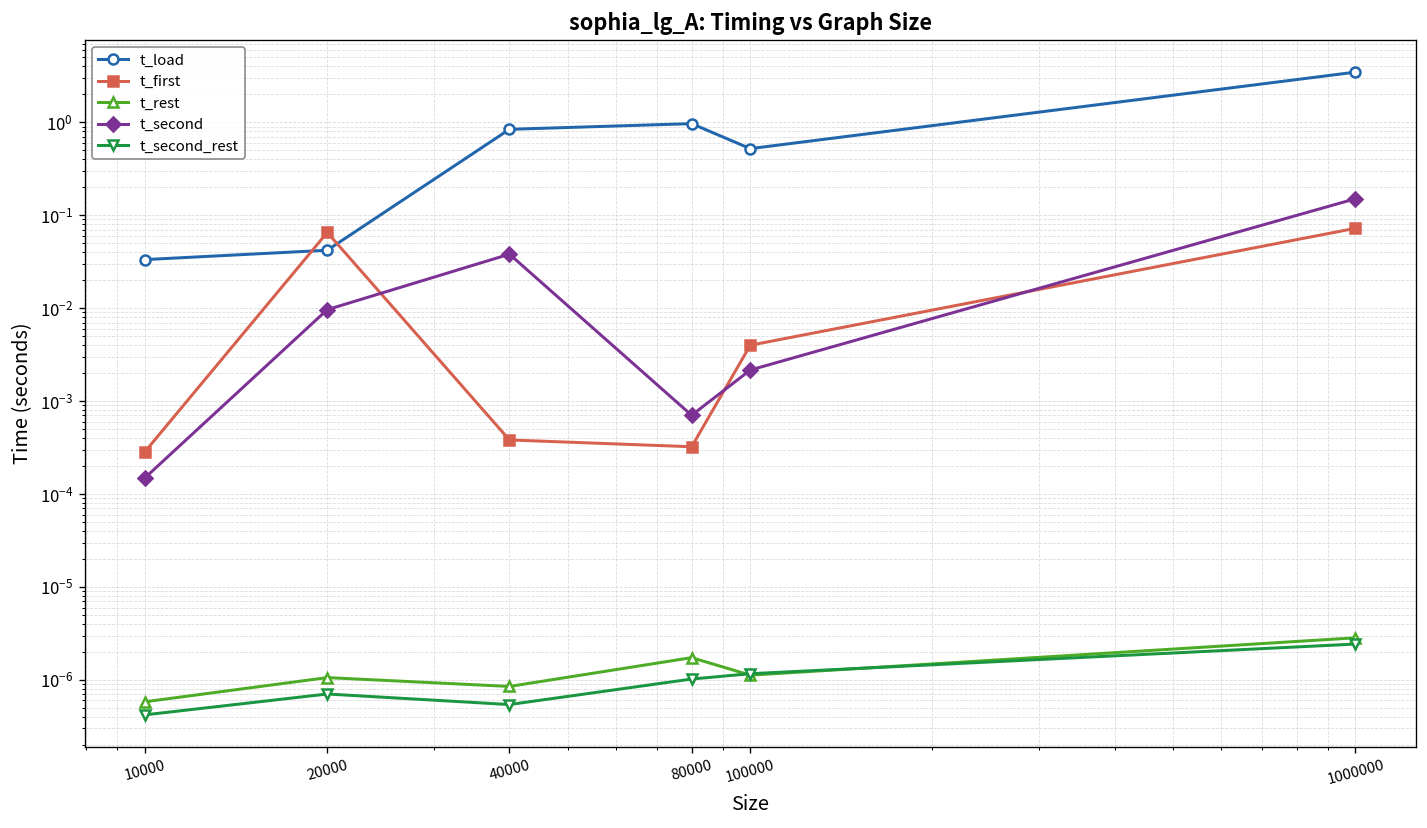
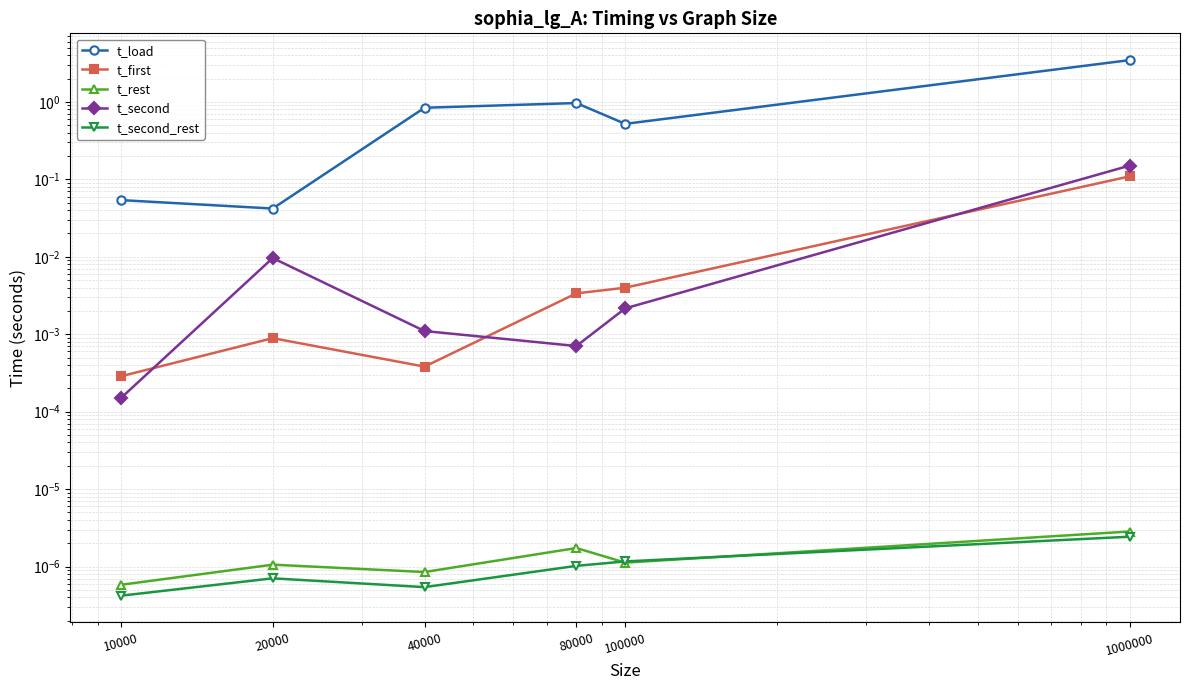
t_load, 10000: 0.033 -> 0.05
t_first, 20000: 0.07 -> 0.0009
t_second, 40000: 0.04 -> 0.0011
t_first, 80000: 0.00032 -> 0.003
t_first, 1000000: 0.07 -> 0.11
